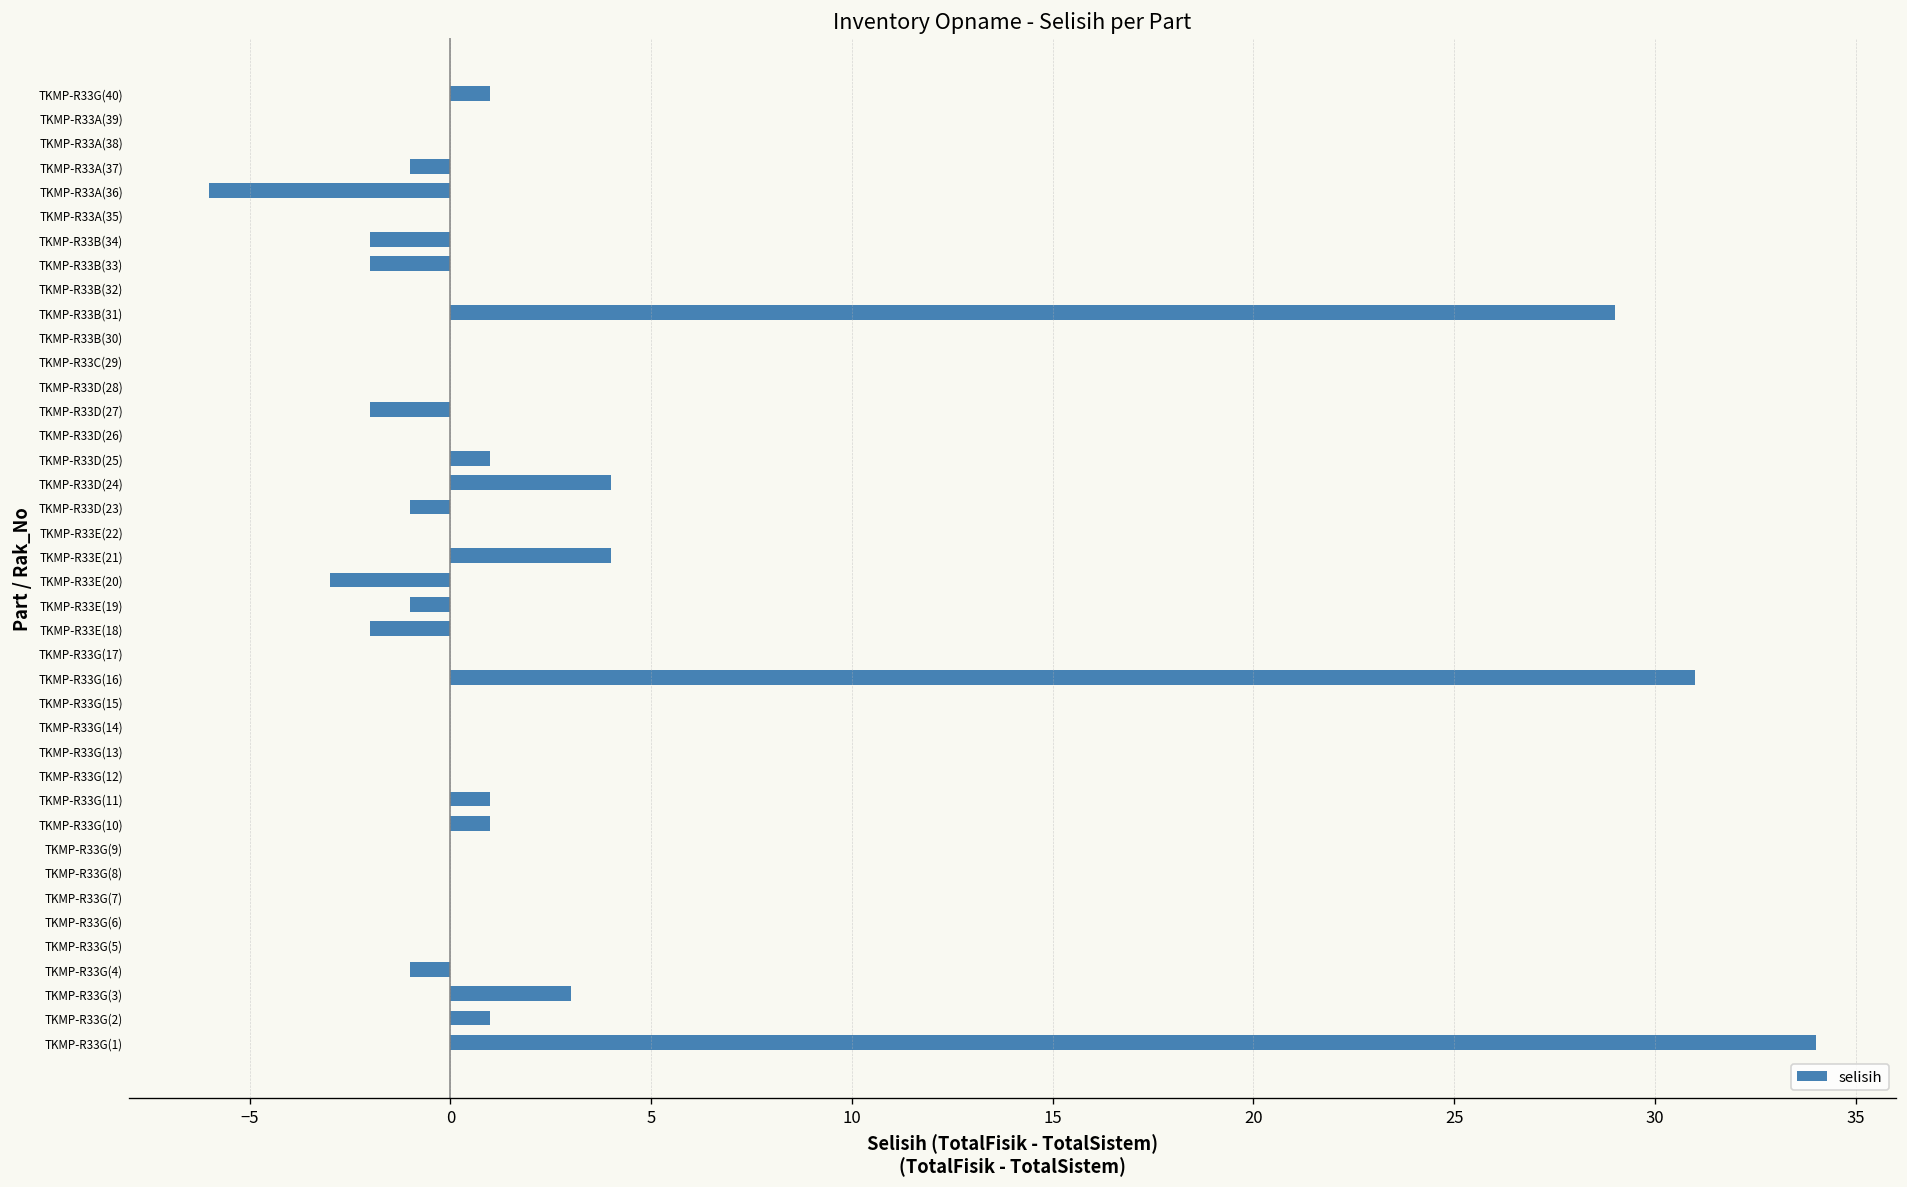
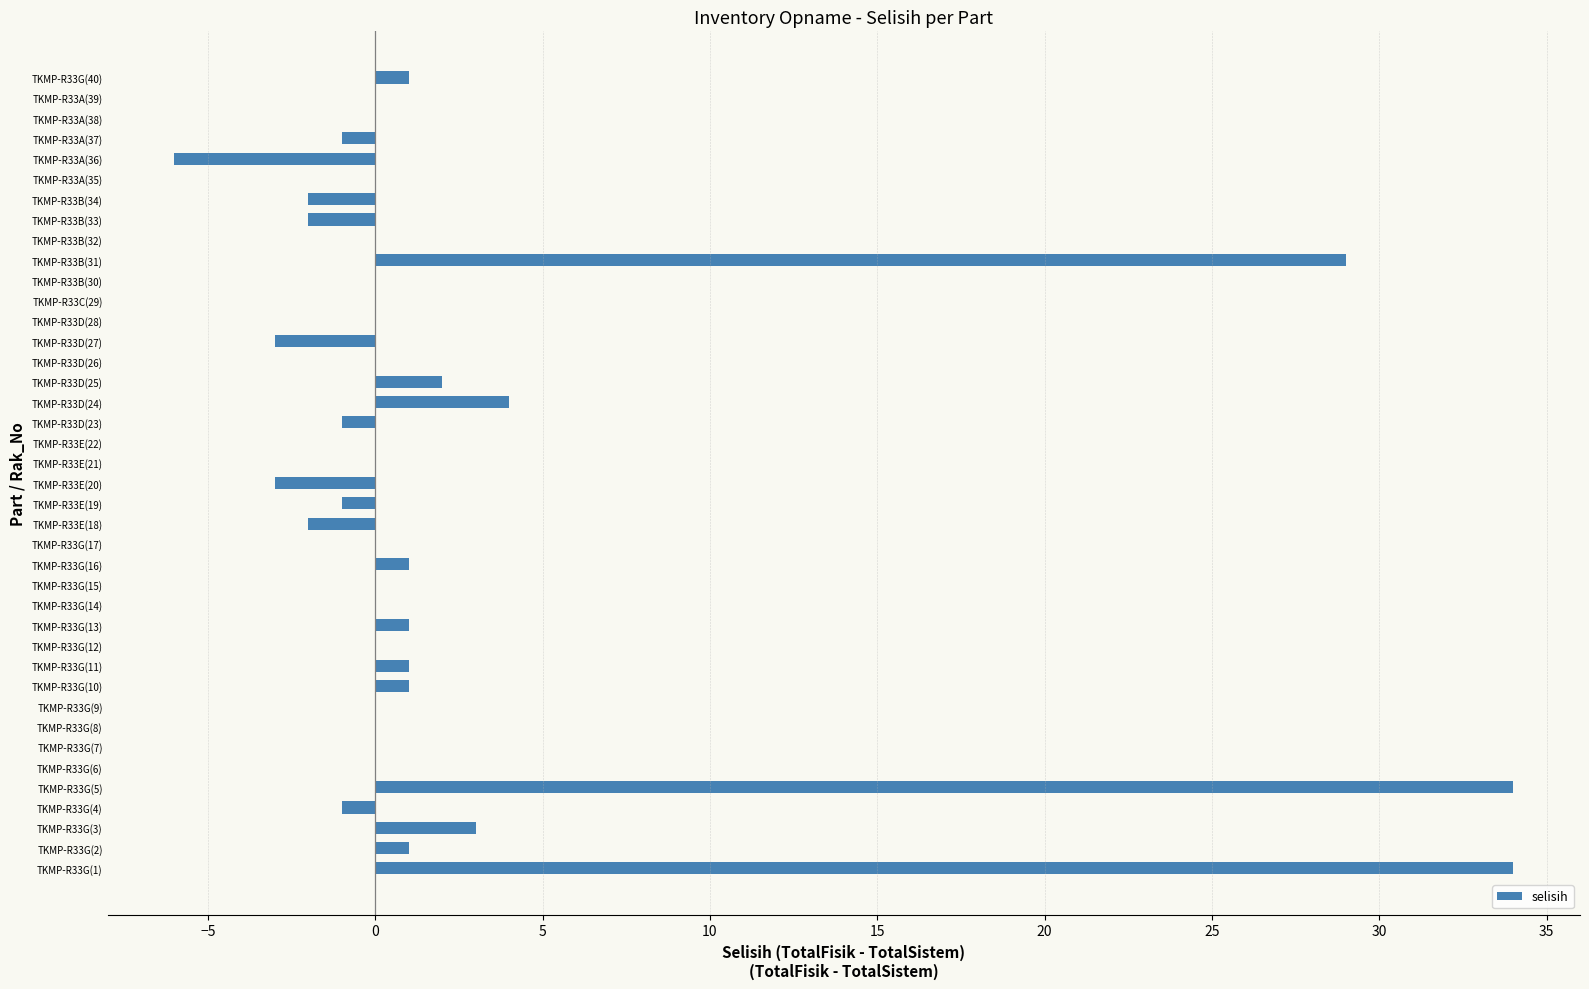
TKMP-R33D(27): -2 -> -3
TKMP-R33D(25): 1 -> 2
TKMP-R33E(21): 4 -> 0
TKMP-R33G(16): 31 -> 1
TKMP-R33G(13): 0 -> 1
TKMP-R33G(5): 0 -> 34
